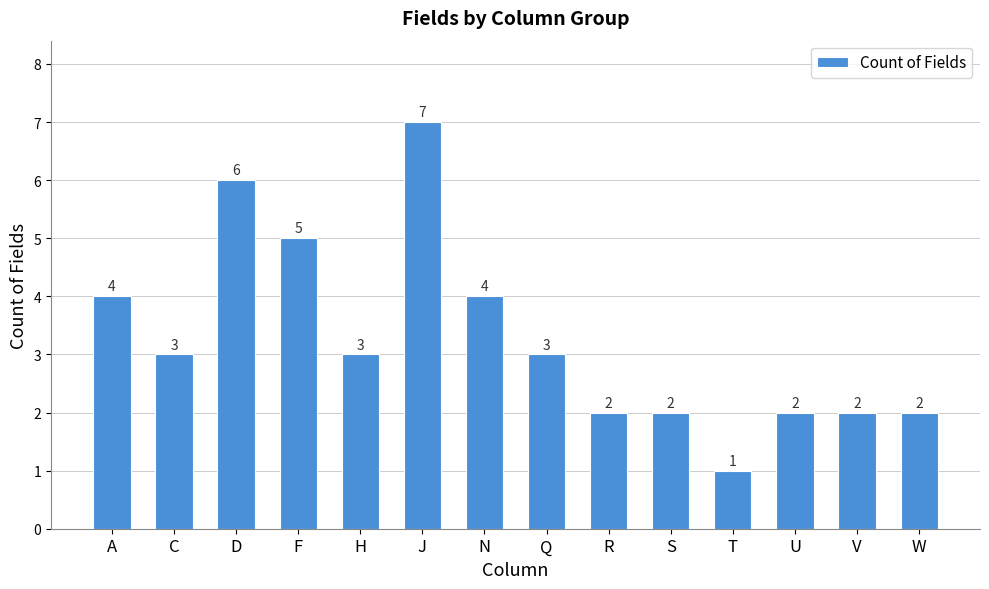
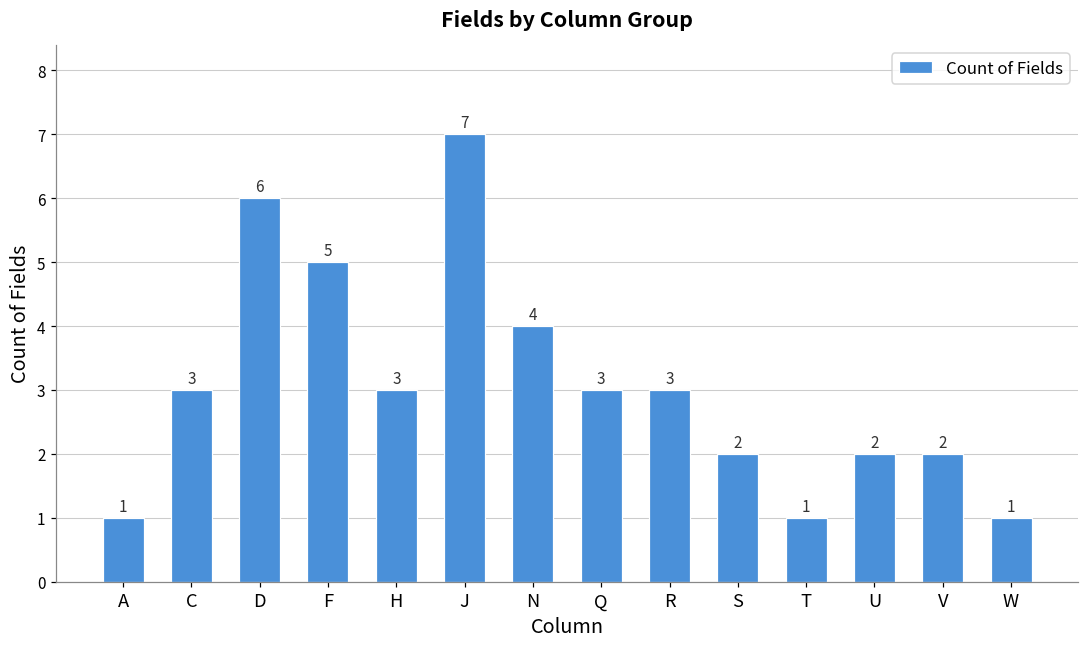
A: 4 -> 1
R: 2 -> 3
W: 2 -> 1
